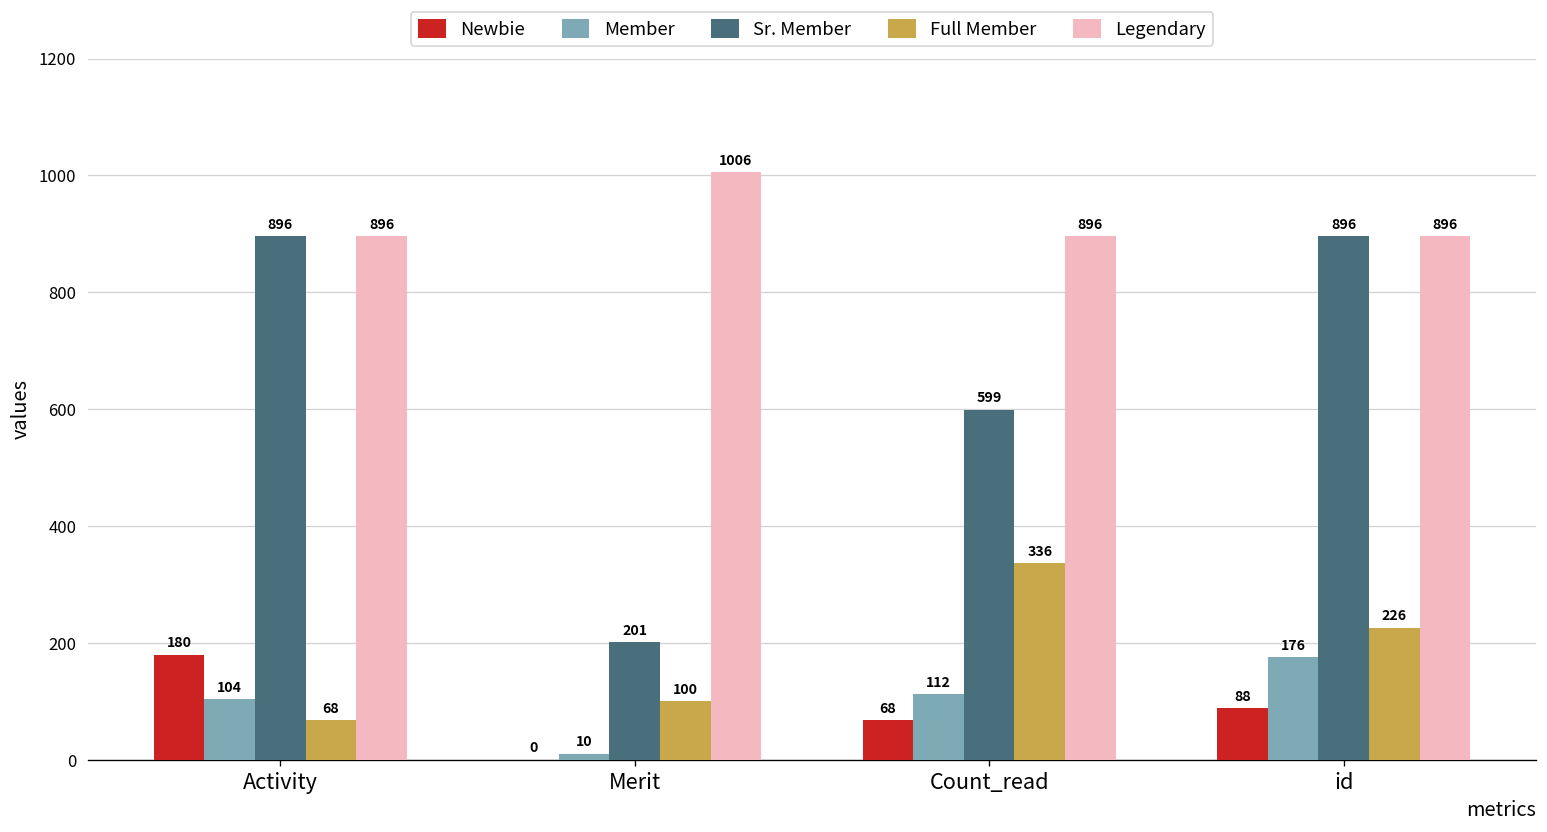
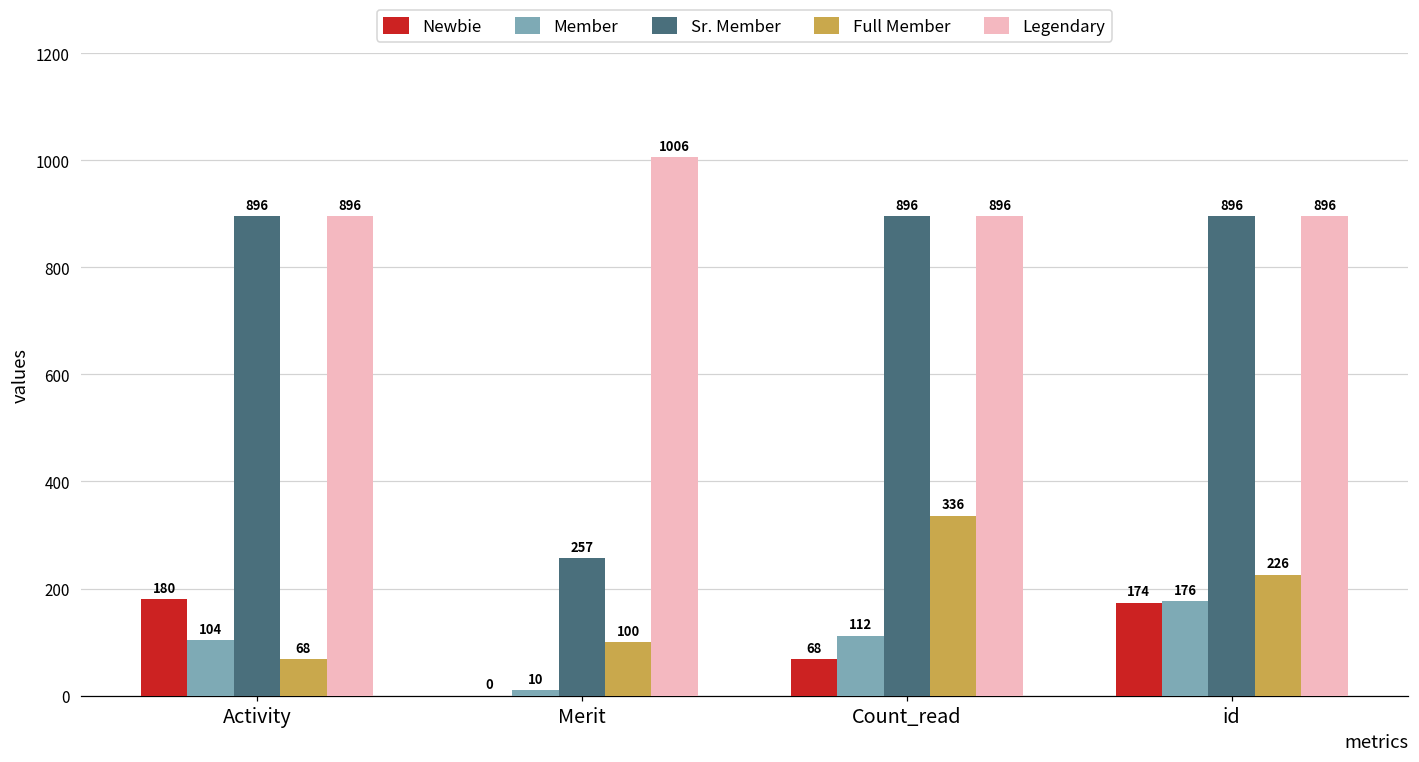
Sr. Member, Merit: 201 -> 257
Sr. Member, Count_read: 599 -> 896
Newbie, id: 88 -> 174
